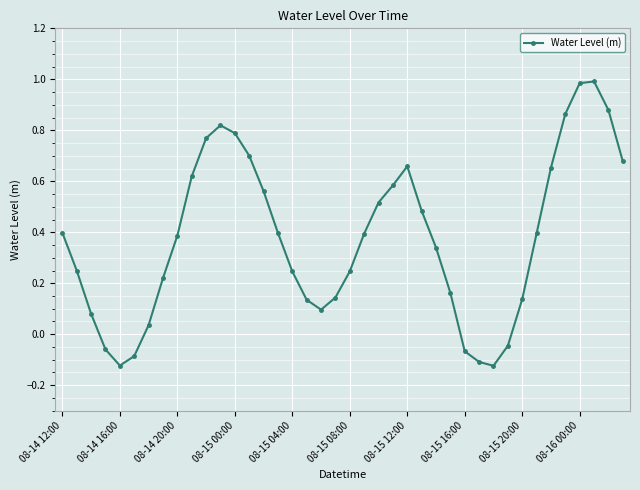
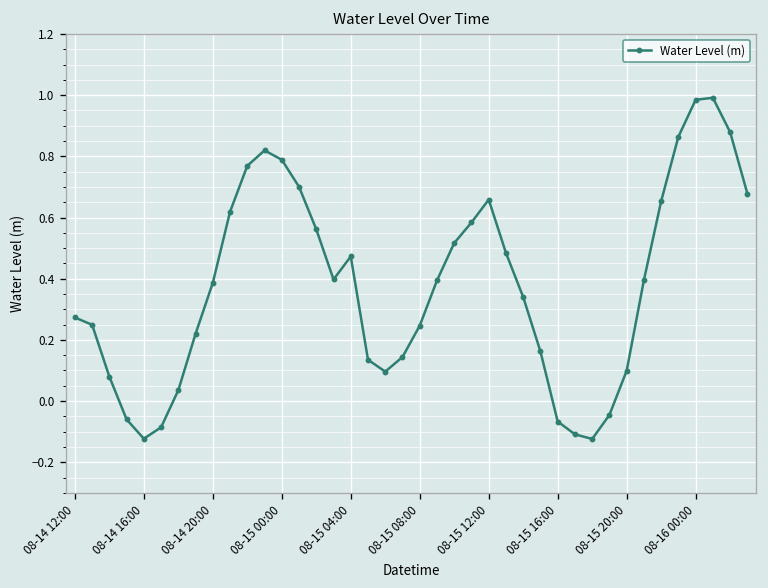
08-14 12:00: 0.40 -> 0.27
08-15 04:00: 0.25 -> 0.47
08-15 20:00: 0.14 -> 0.10
